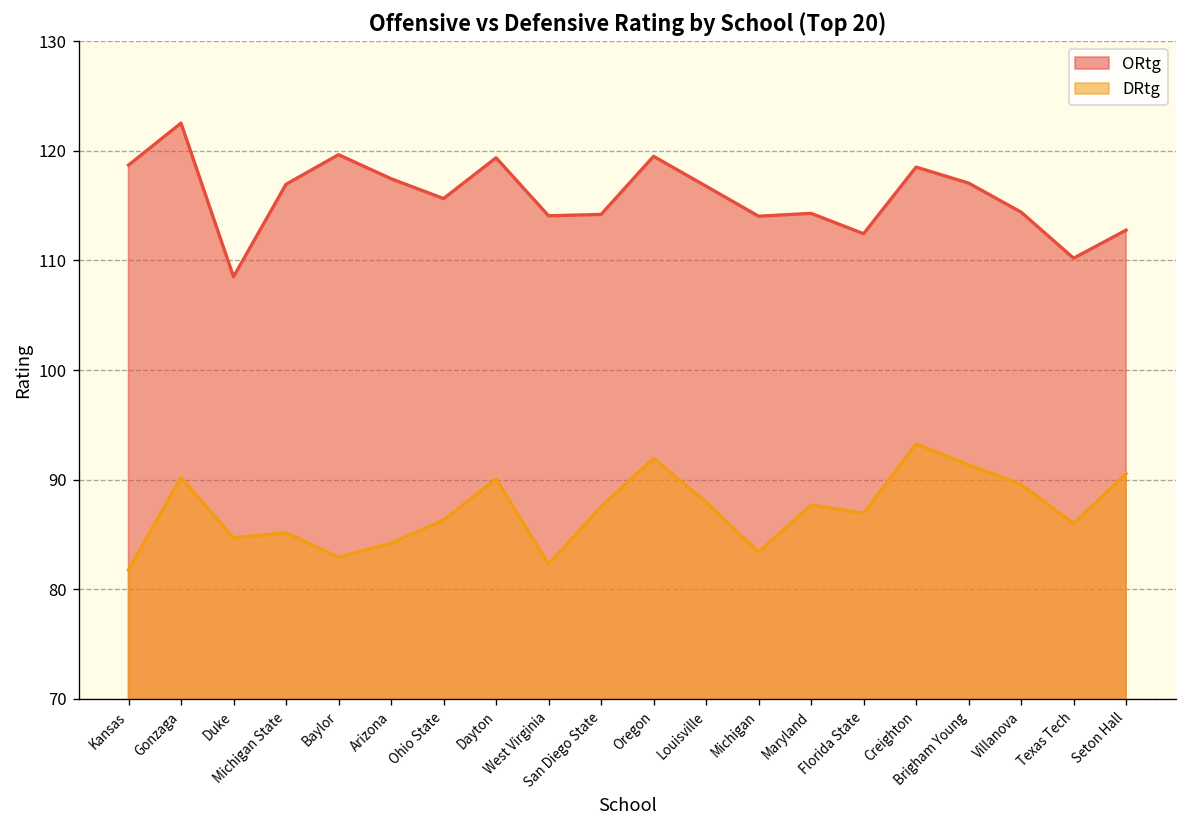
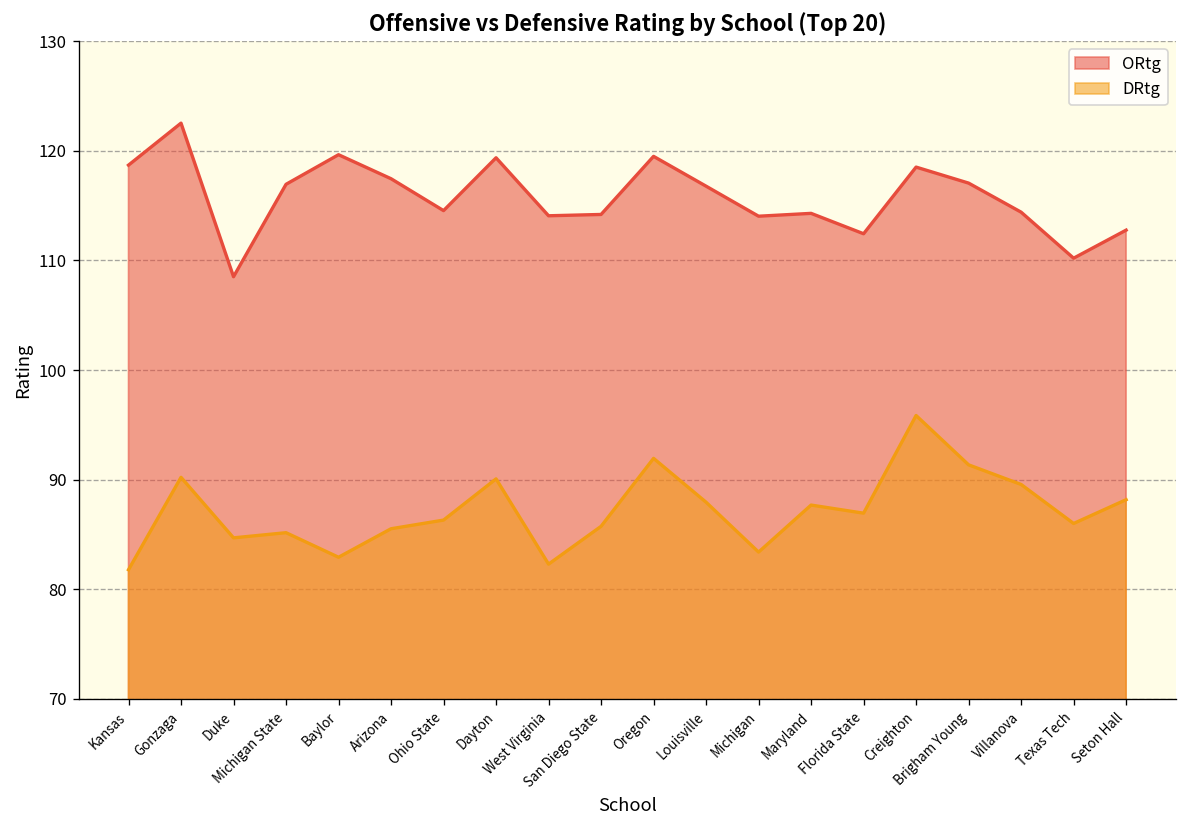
DRtg, Arizona: 84 -> 86
ORtg, Ohio State: 116 -> 115
DRtg, San Diego State: 88 -> 86
DRtg, Creighton: 93 -> 96
DRtg, Seton Hall: 91 -> 88
